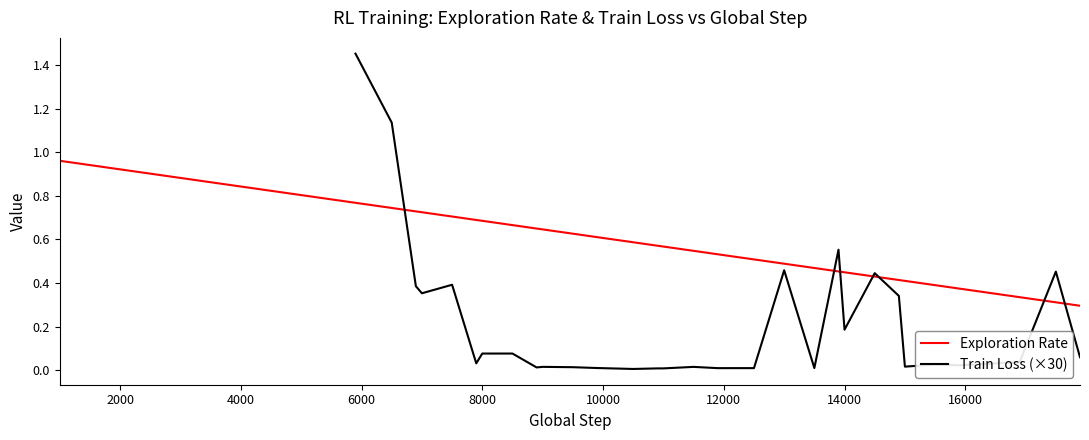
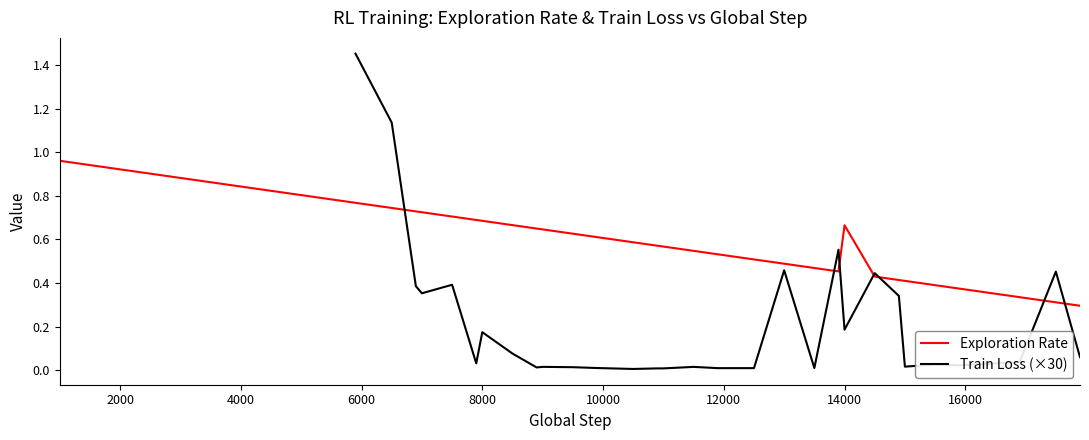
Train Loss (×30), 8000: 0.08 -> 0.17
Exploration Rate, 14000: 0.45 -> 0.66
